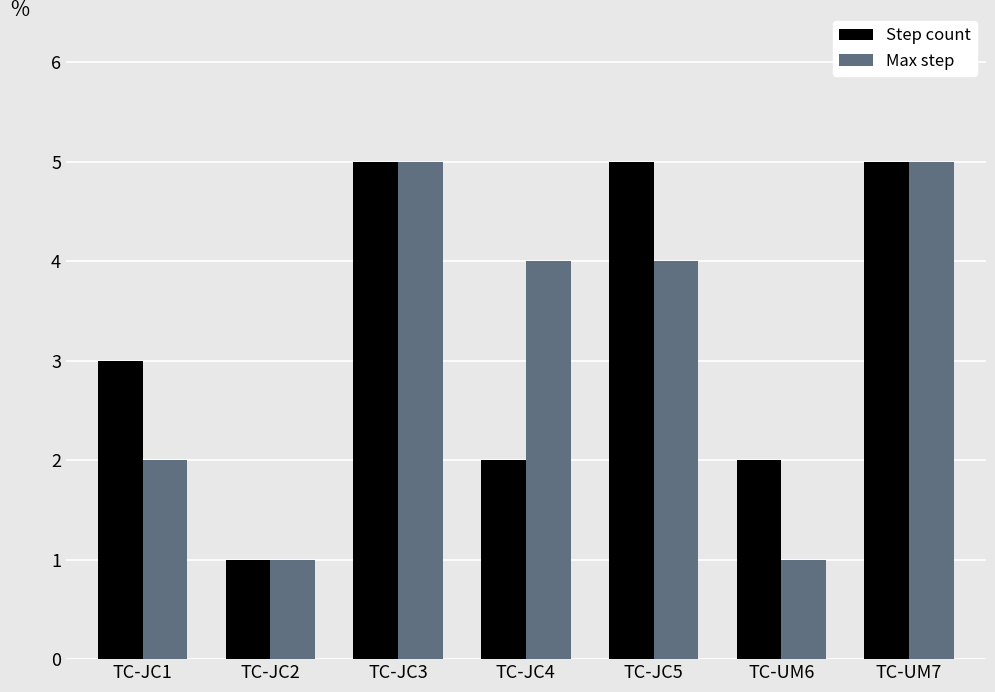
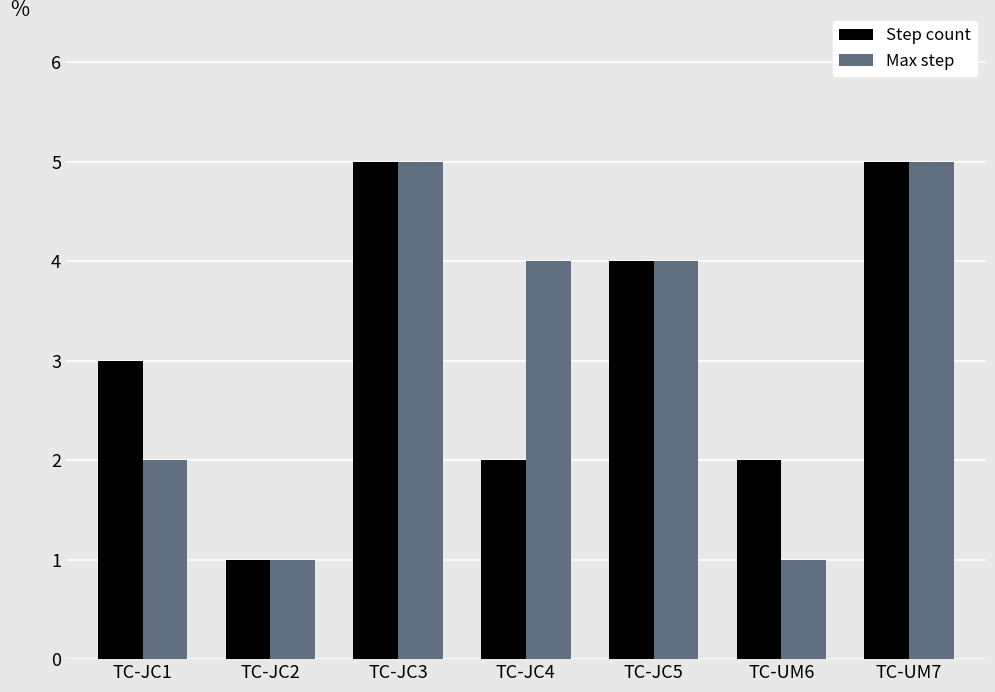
Step count, TC-JC5: 5 -> 4
